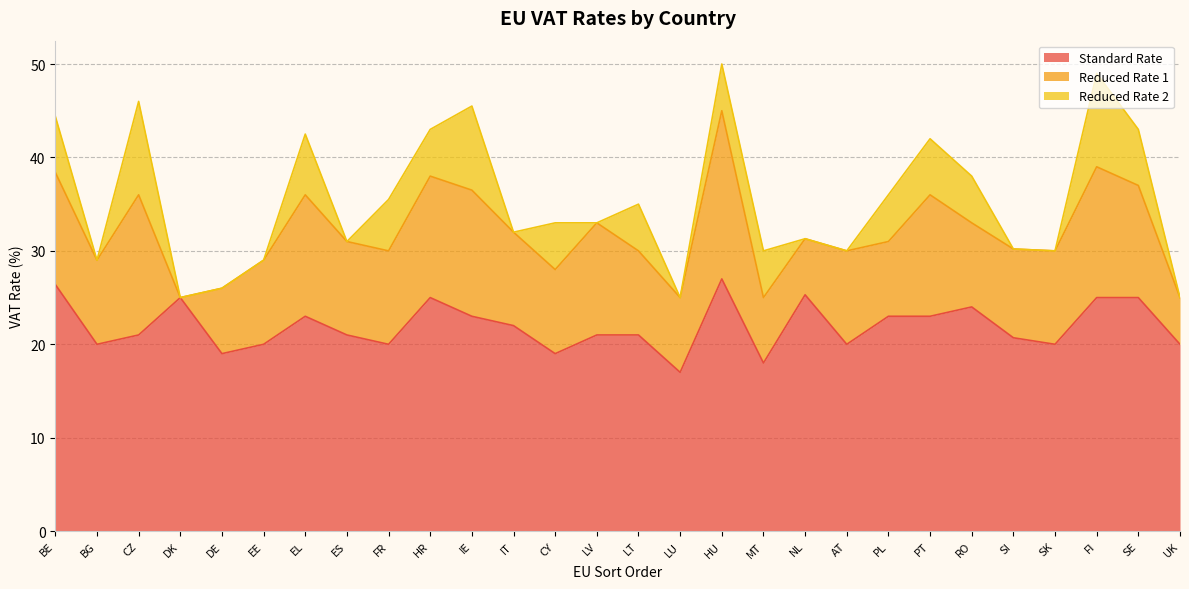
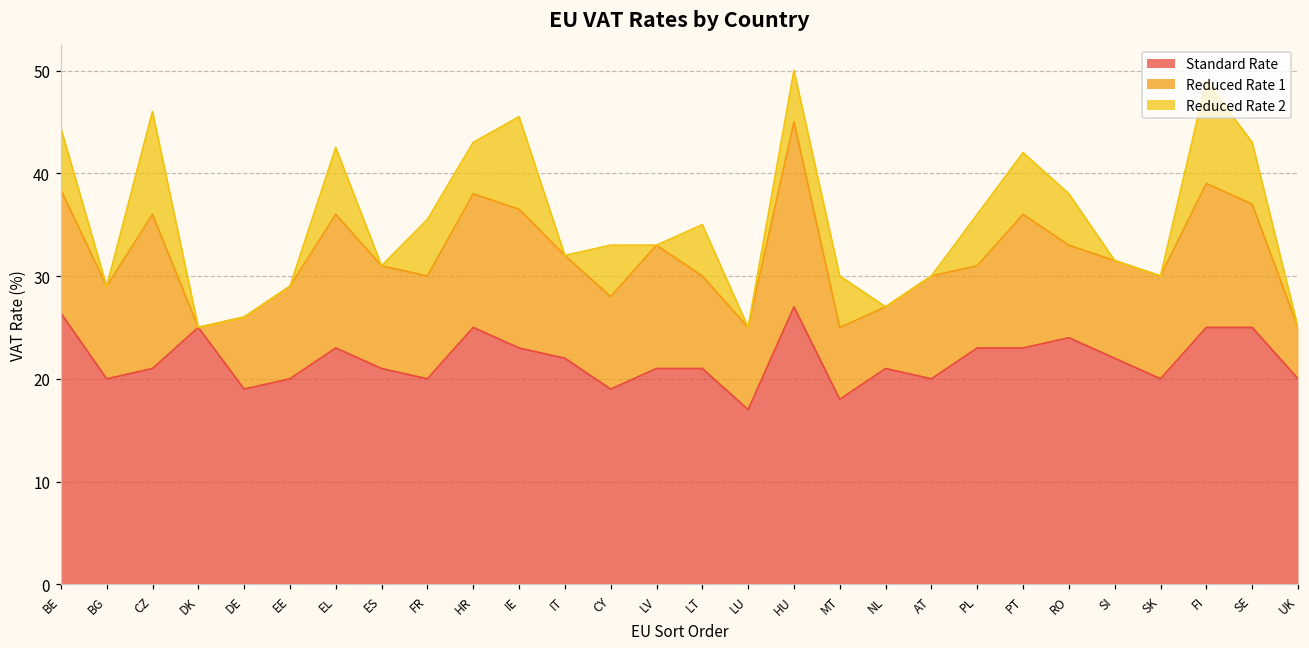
Standard Rate, NL: 25 -> 21
Standard Rate, SI: 21 -> 22
